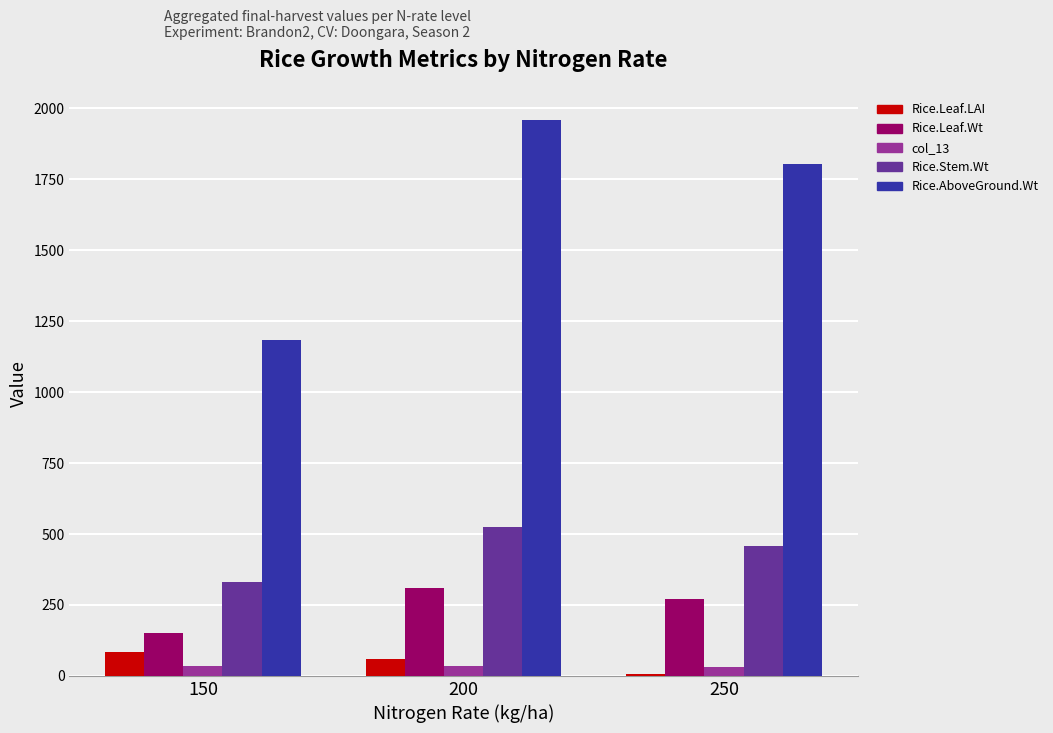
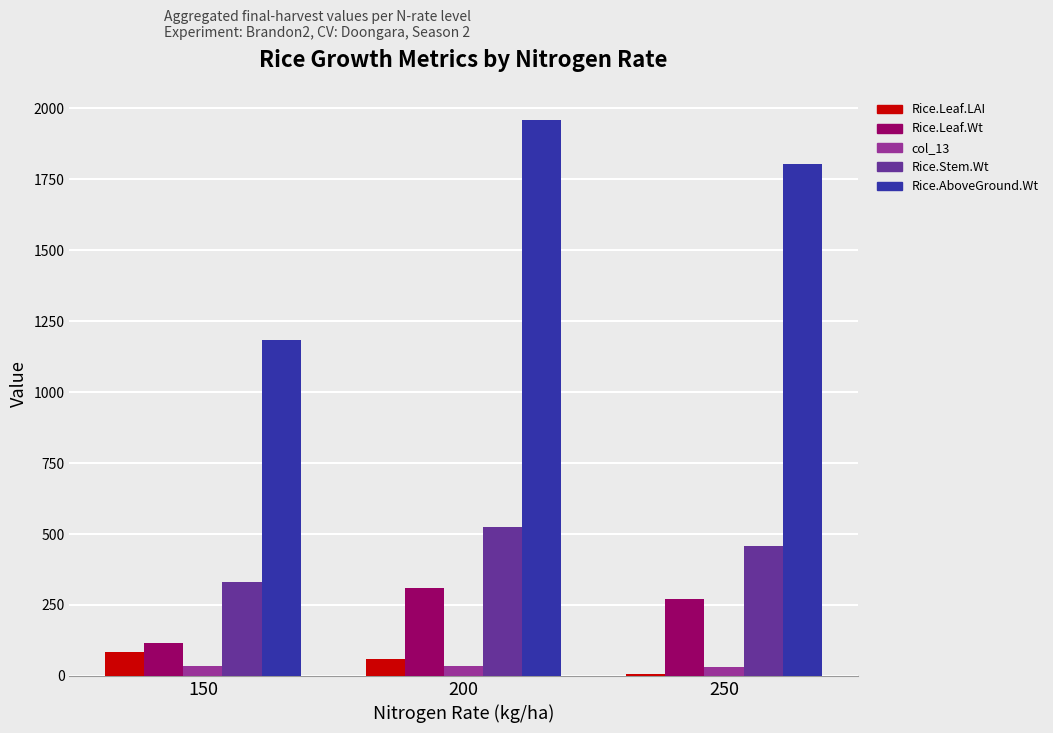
Rice.Leaf.Wt, 150: 150 -> 120
